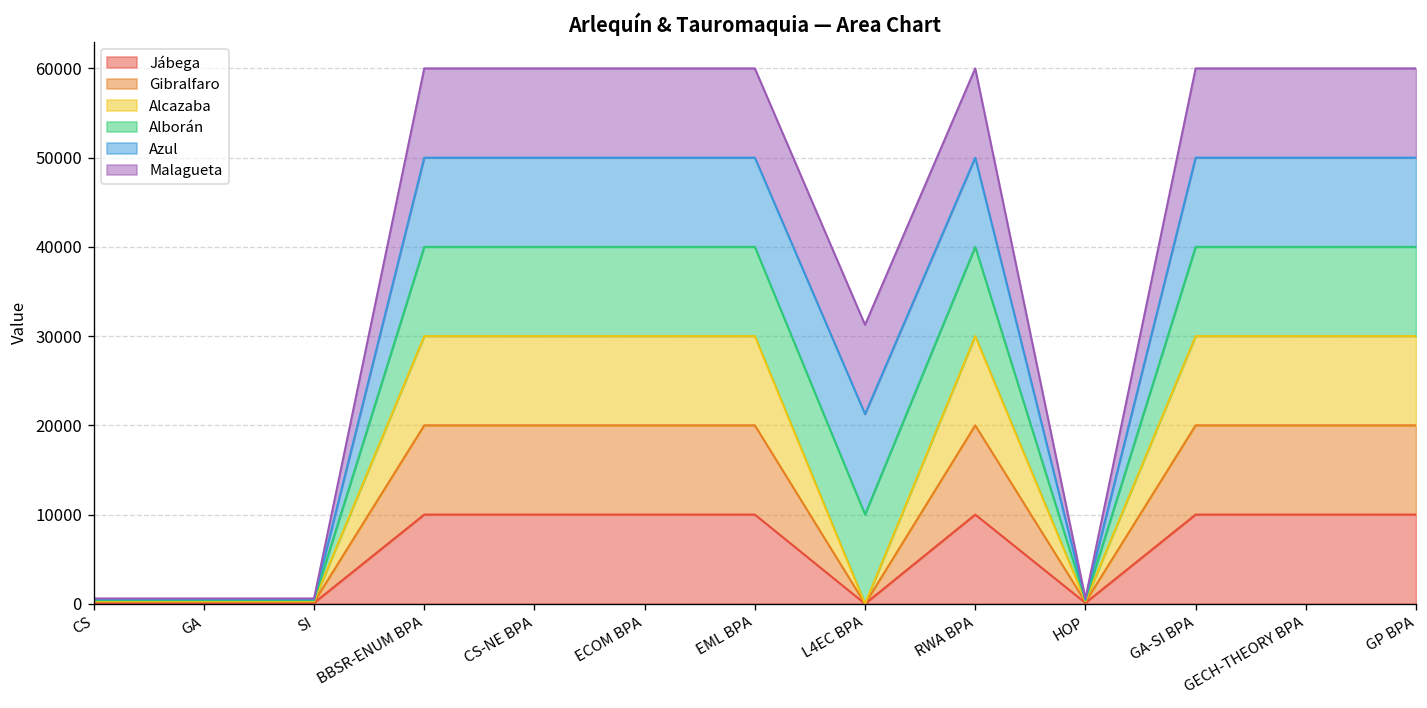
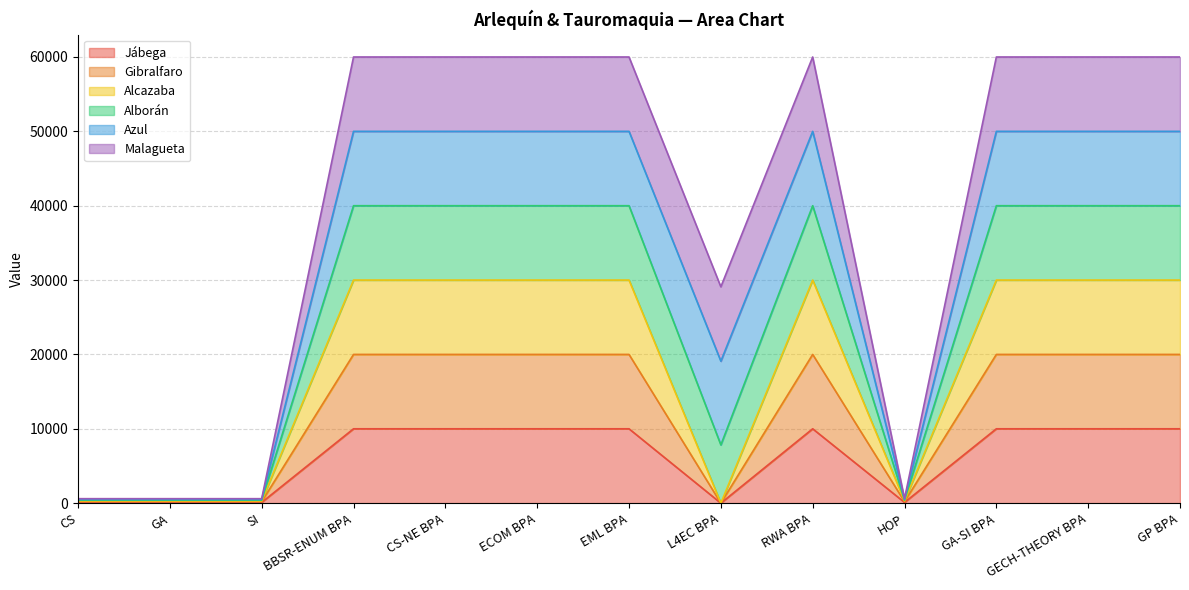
Alborán, L4EC BPA: 10000 -> 8000
